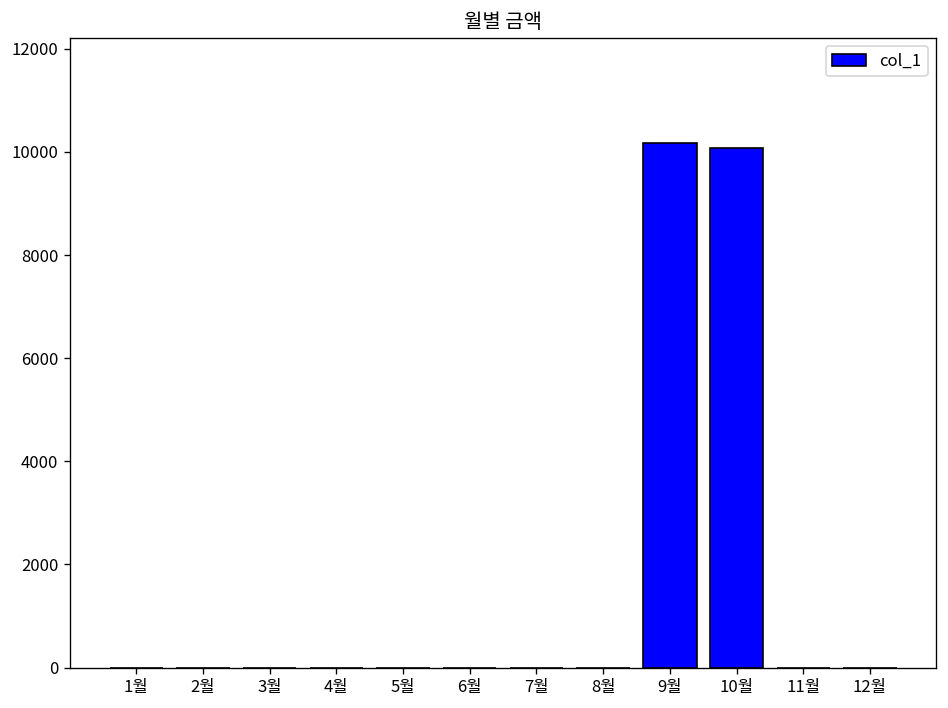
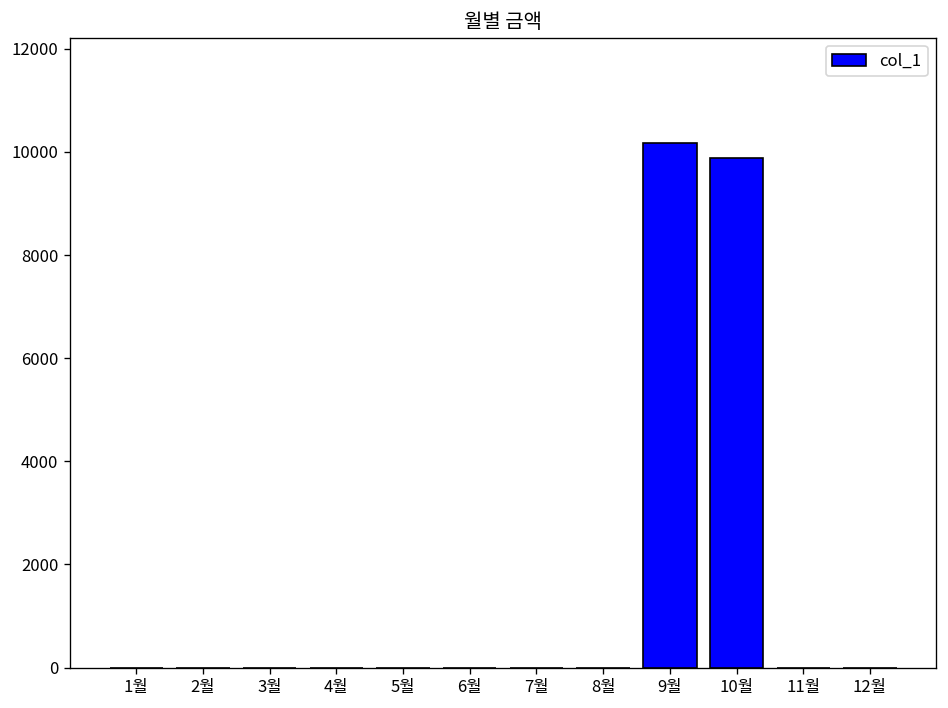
10월: 10100 -> 9900
